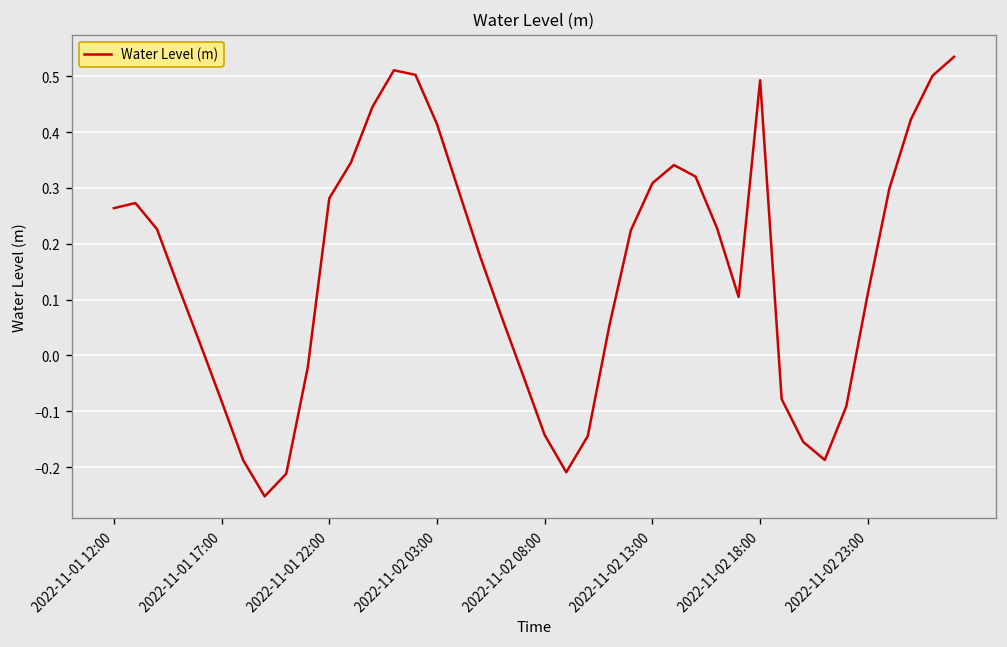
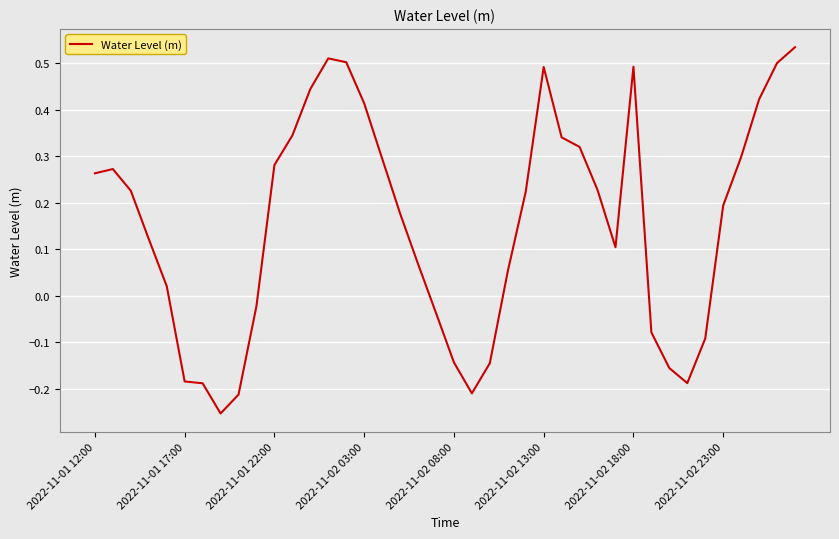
2022-11-01 17:00: -0.08 -> -0.18
2022-11-02 13:00: 0.31 -> 0.49
2022-11-02 23:00: 0.11 -> 0.19
